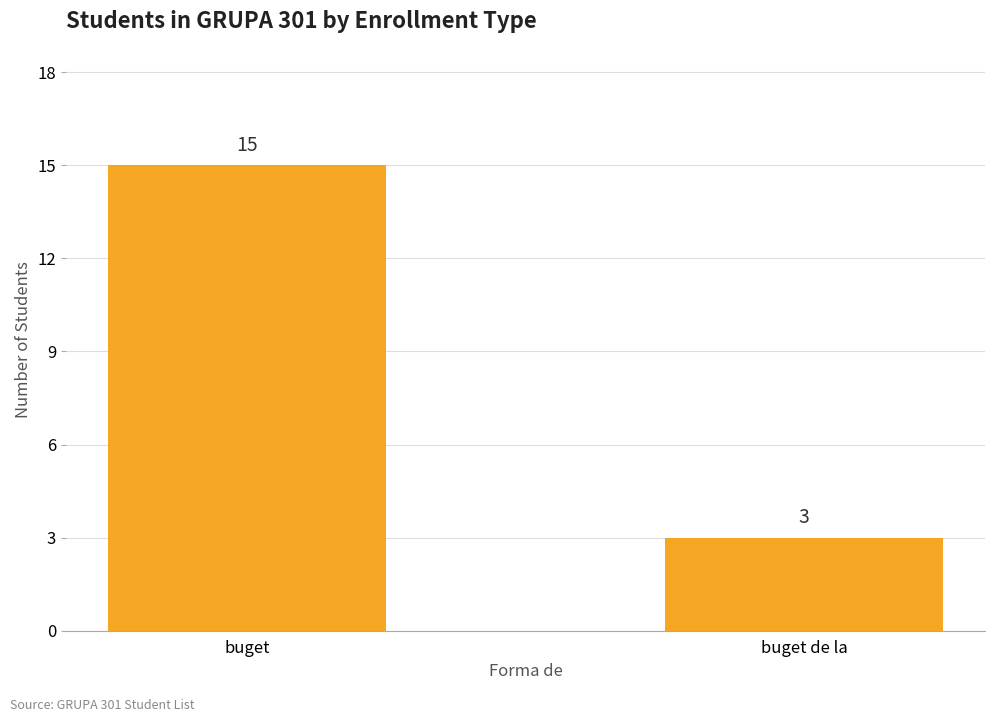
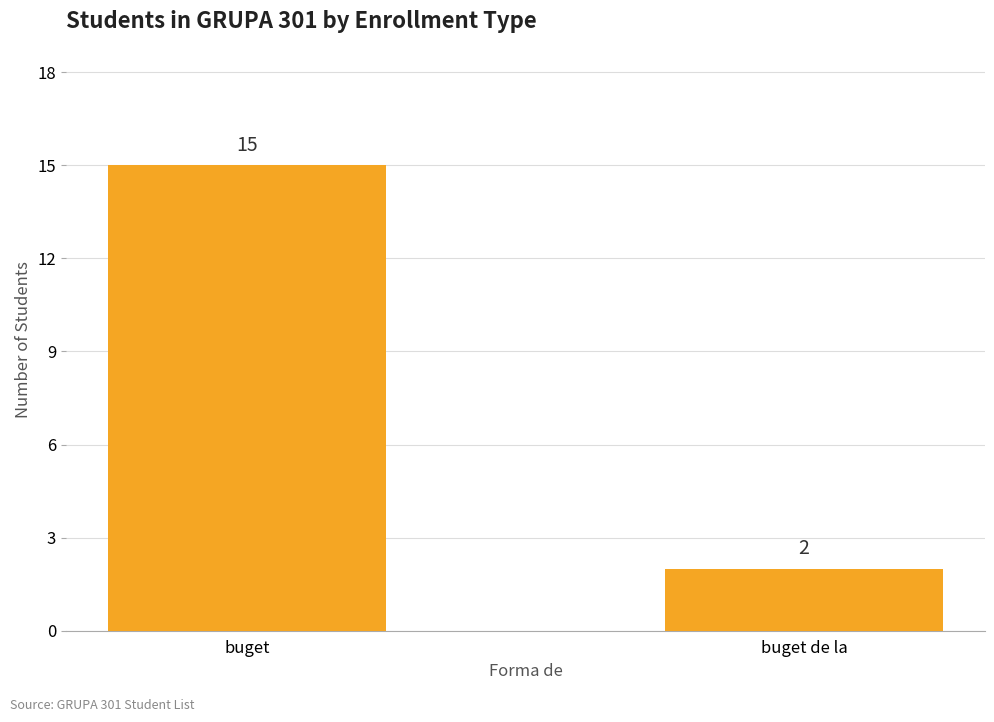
buget de la: 3 -> 2
